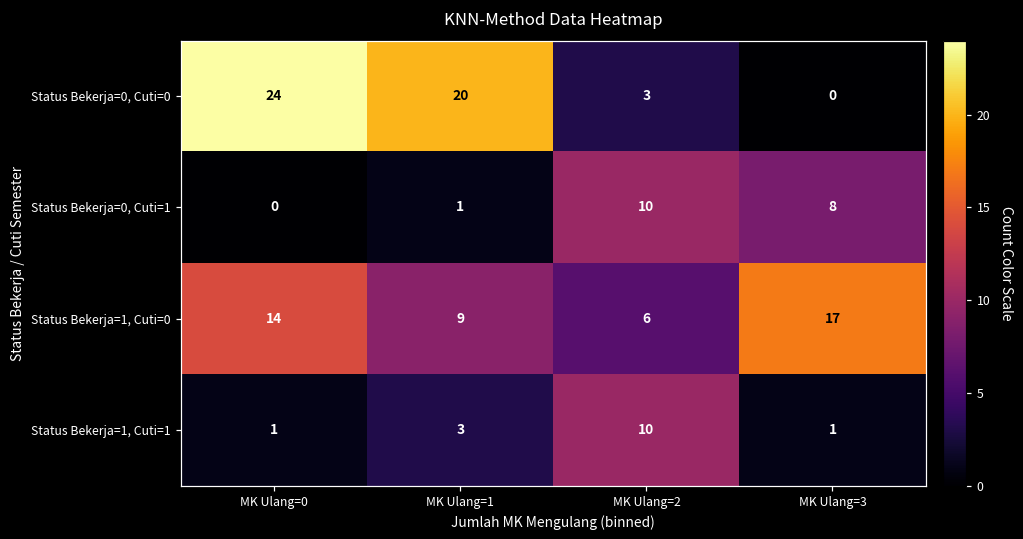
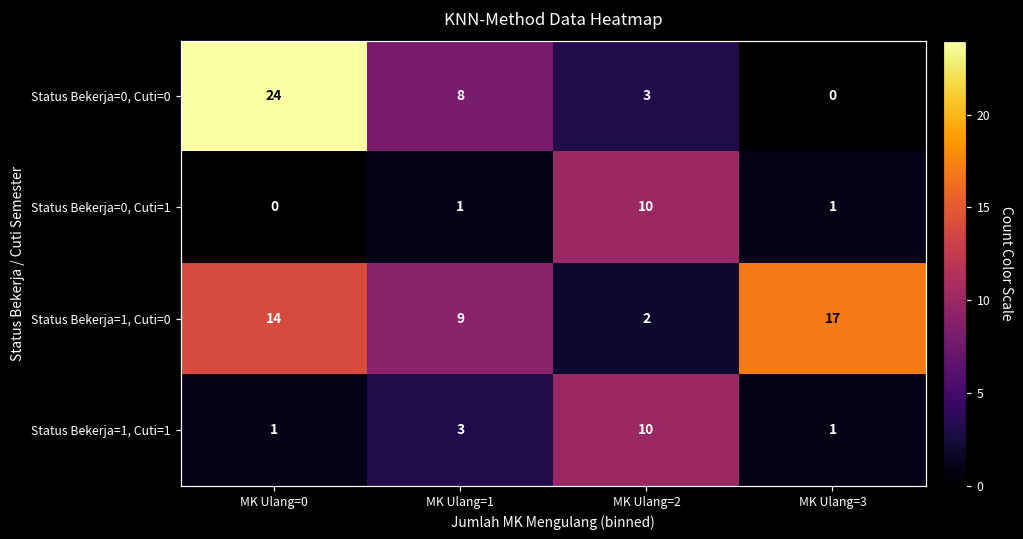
Status Bekerja=0, Cuti=0, MK Ulang=1: 20 -> 8
Status Bekerja=0, Cuti=1, MK Ulang=3: 8 -> 1
Status Bekerja=1, Cuti=0, MK Ulang=2: 6 -> 2
